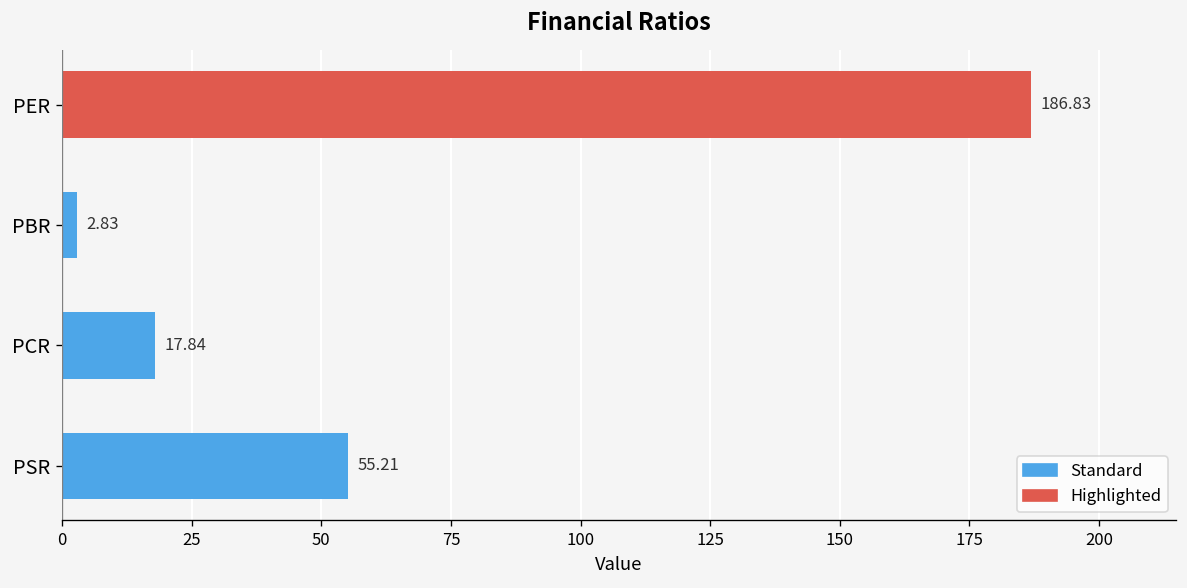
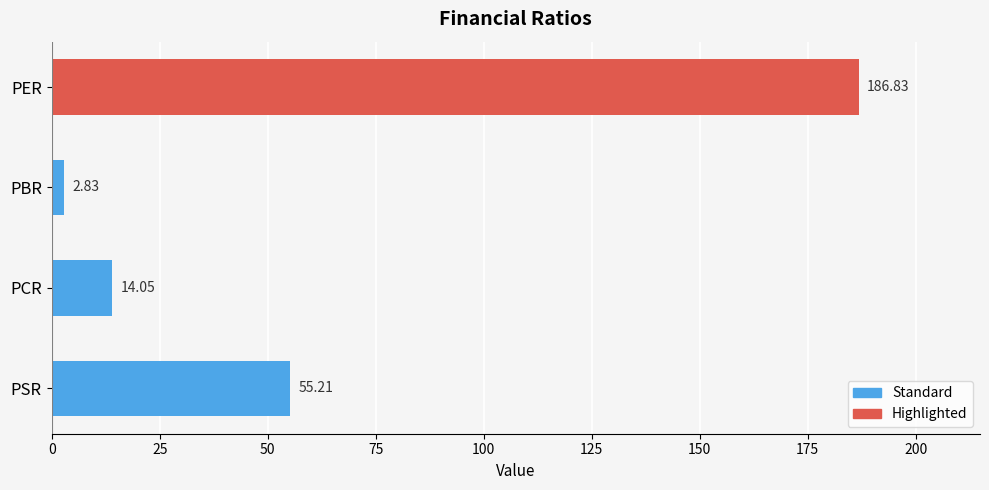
PCR: 17.84 -> 14.05
